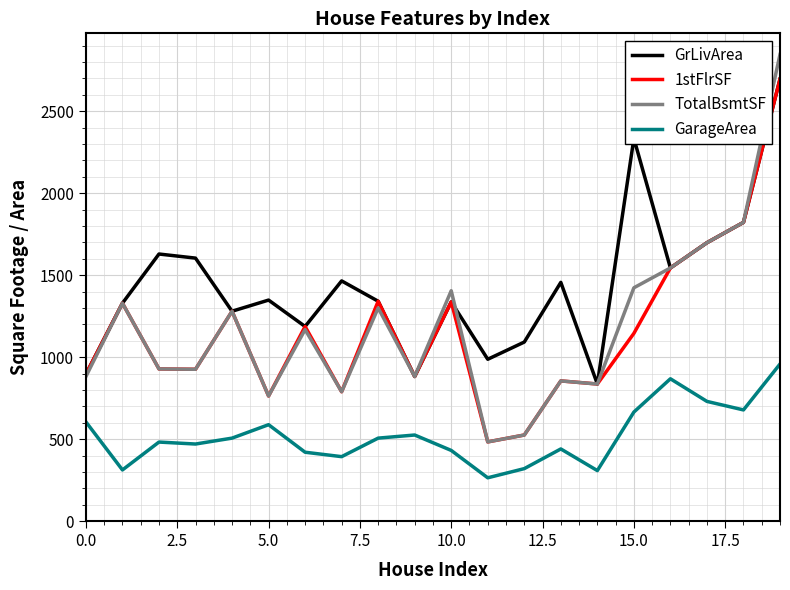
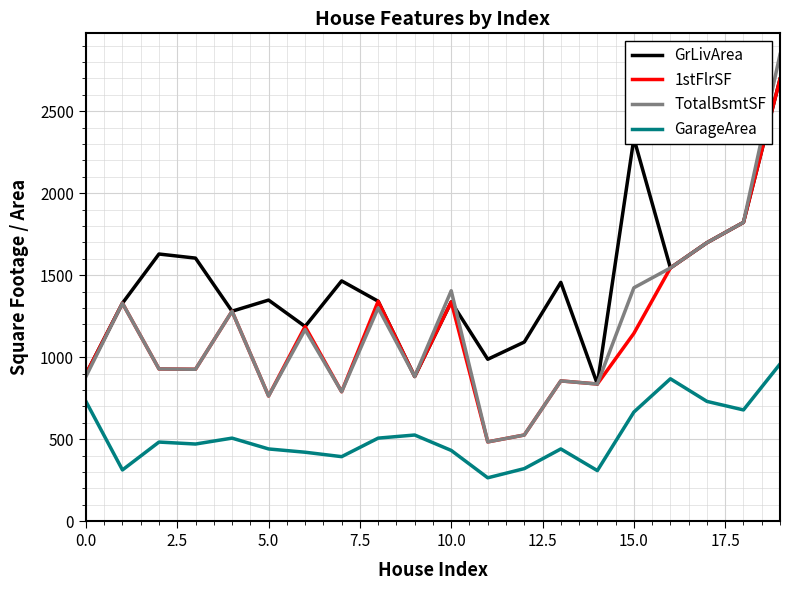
GarageArea, 0.0: 610 -> 730
GarageArea, 5.0: 590 -> 440
